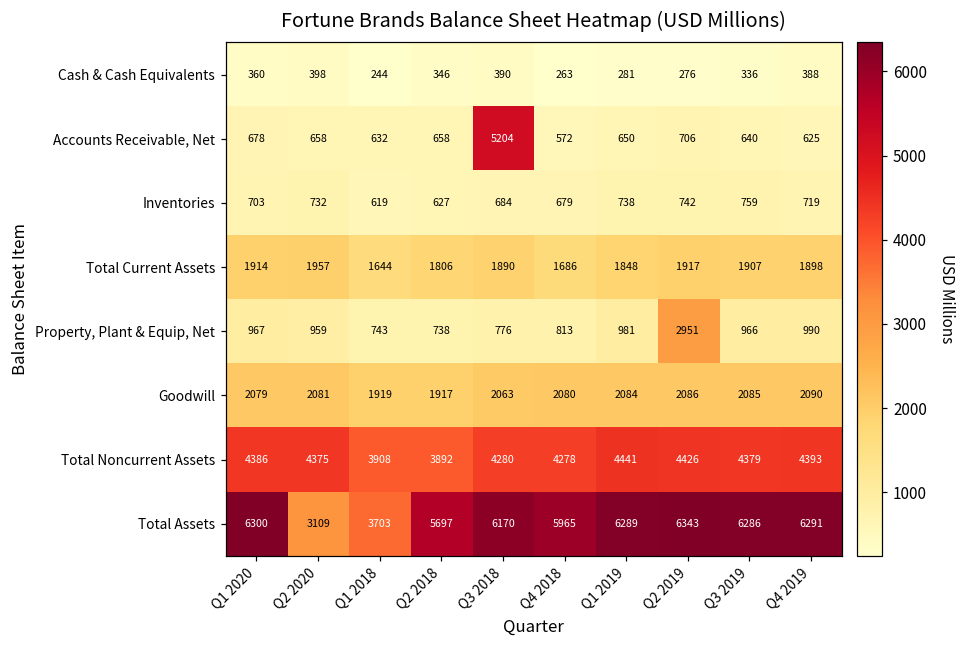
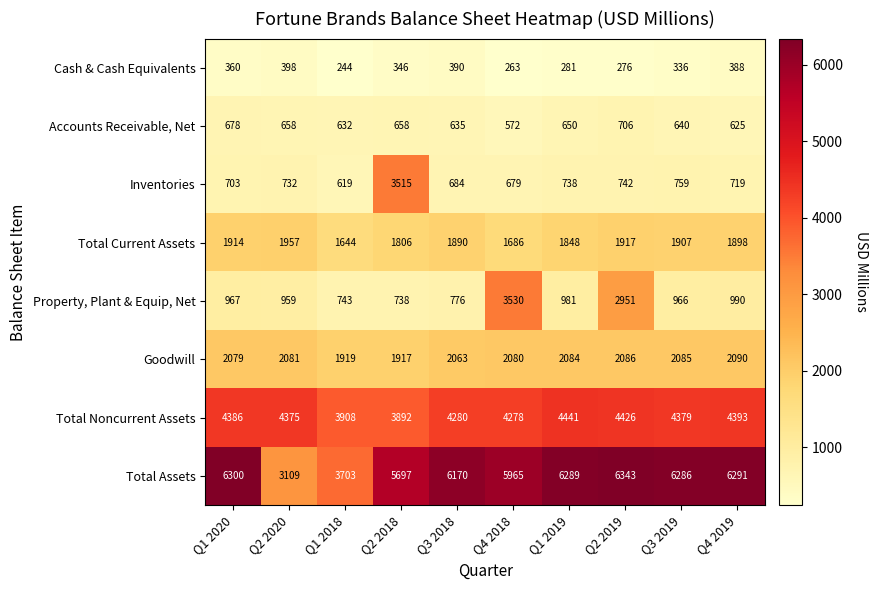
Accounts Receivable, Net, Q3 2018: 5204 -> 635
Inventories, Q2 2018: 627 -> 3515
Property, Plant & Equip, Net, Q4 2018: 813 -> 3530
